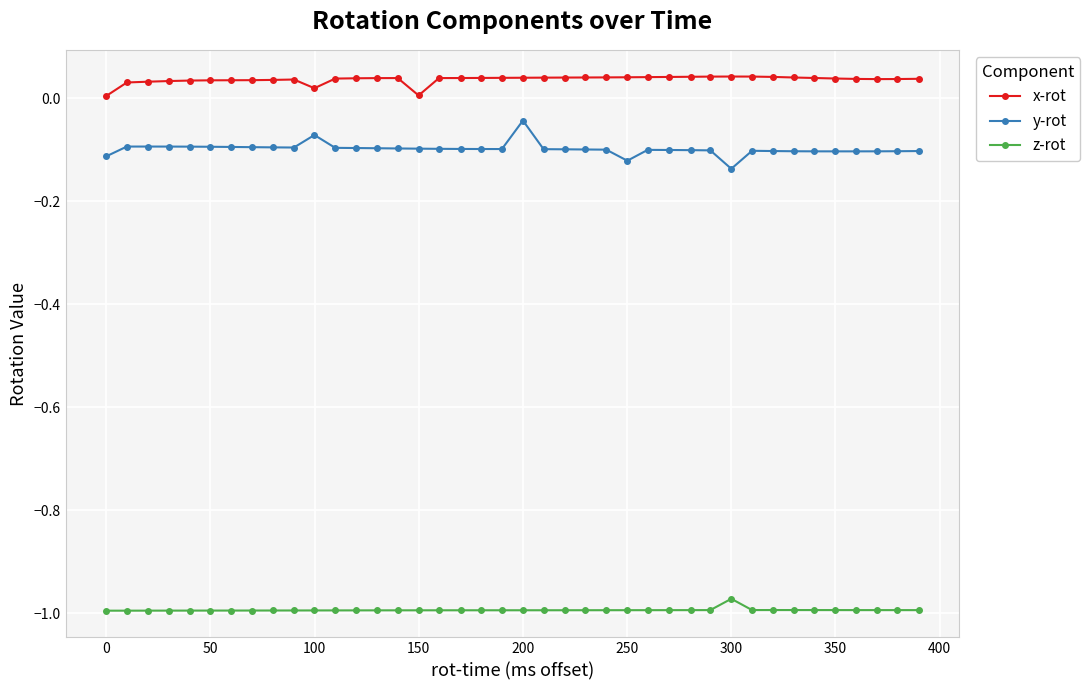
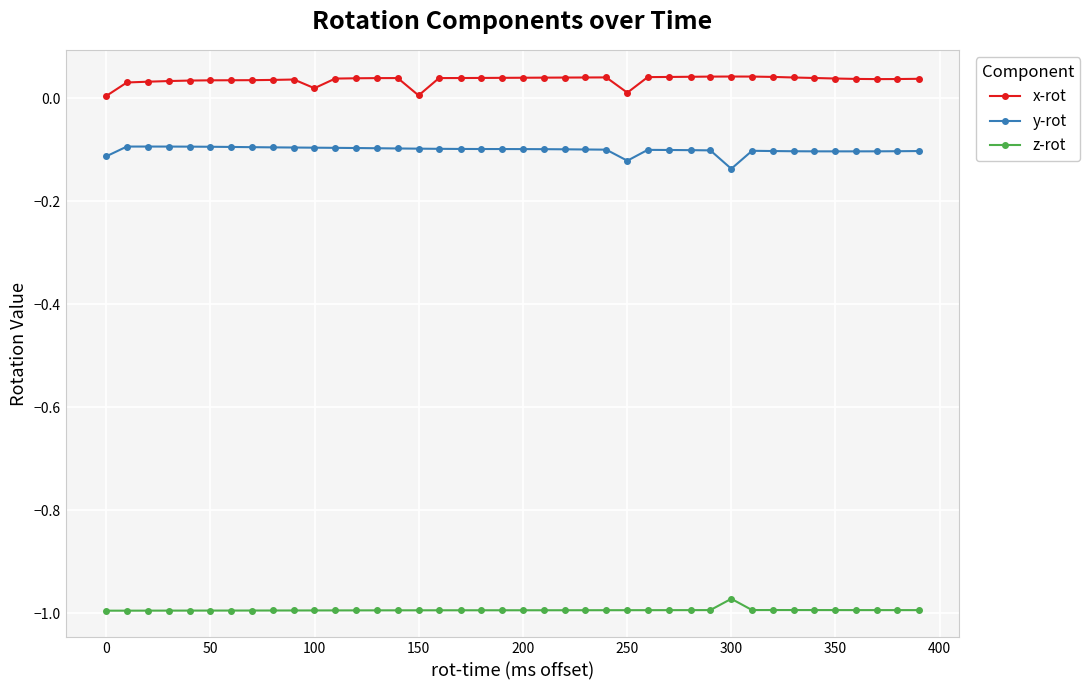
y-rot, 100: -0.07 -> -0.10
y-rot, 200: -0.04 -> -0.10
x-rot, 250: 0.04 -> 0.01
